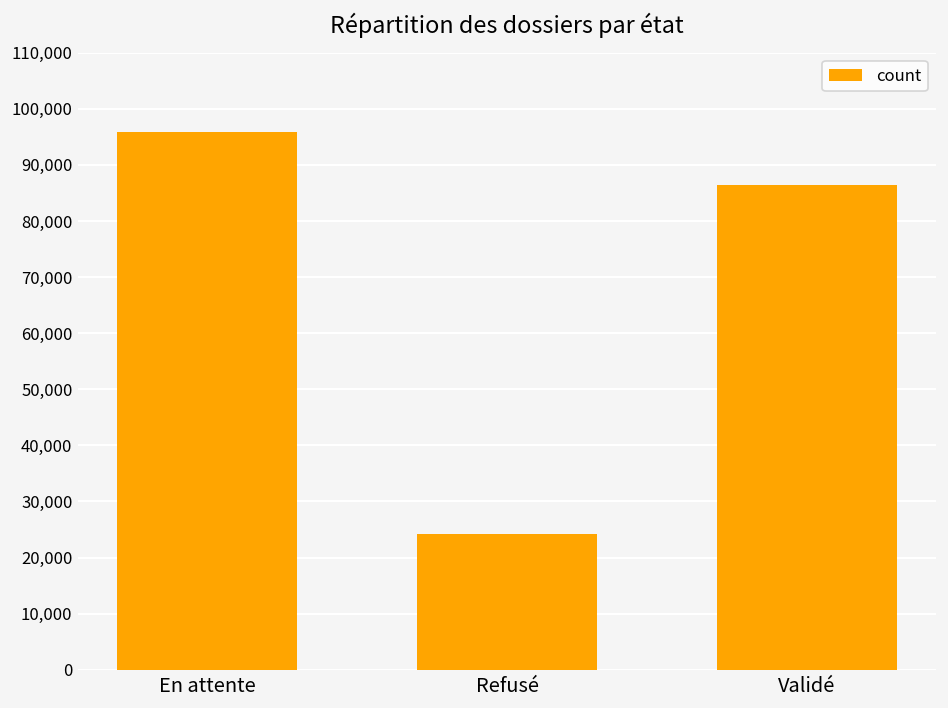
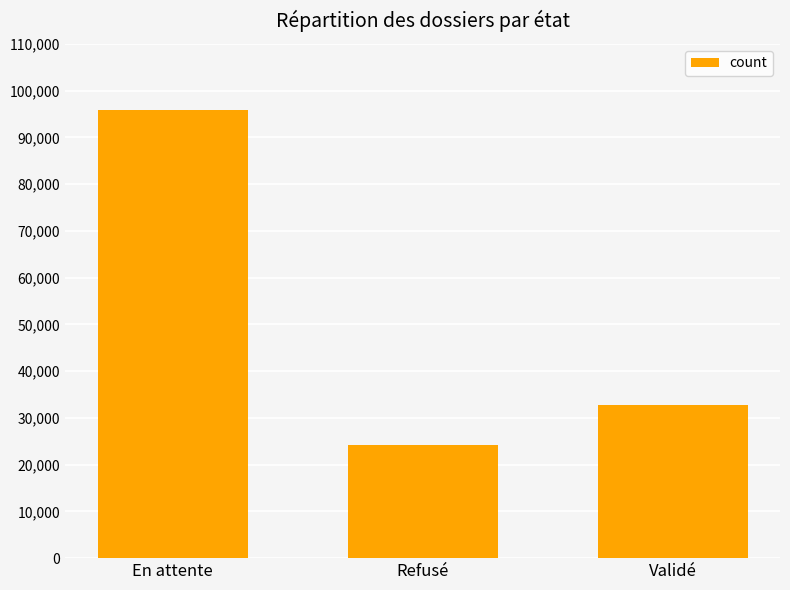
Validé: 86,000 -> 33,000
